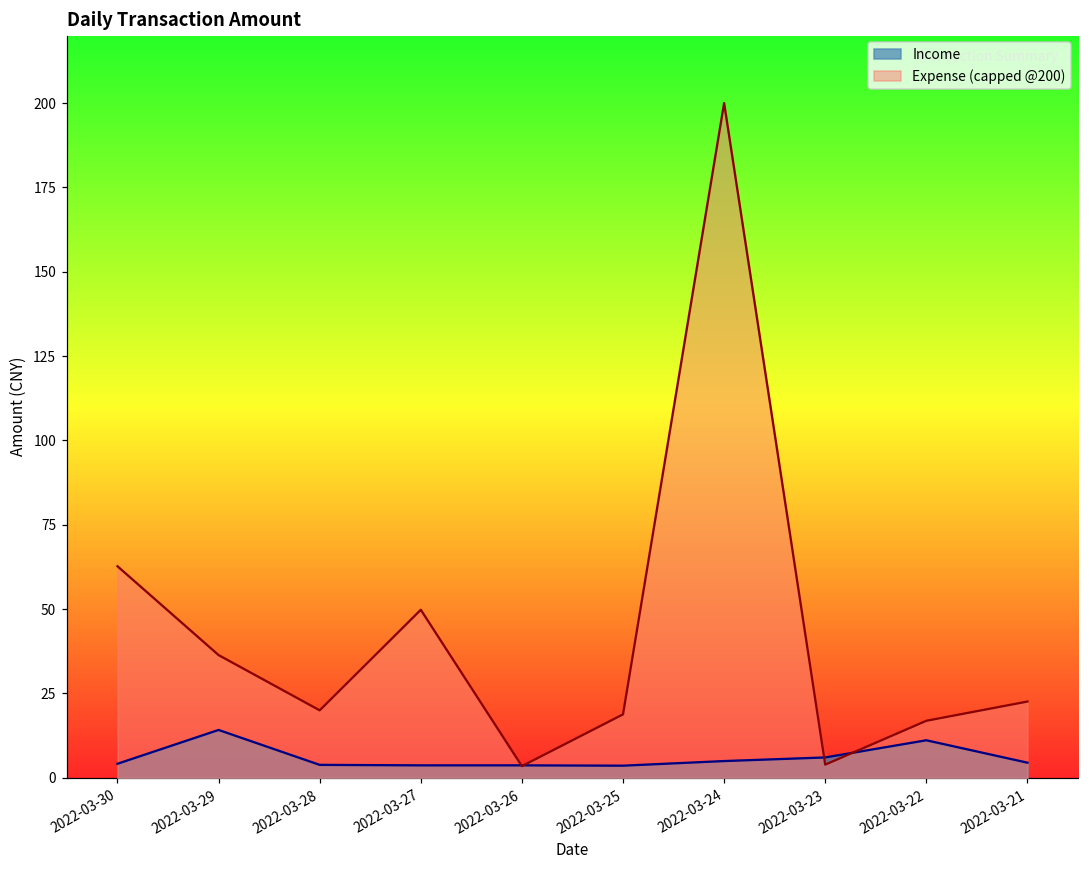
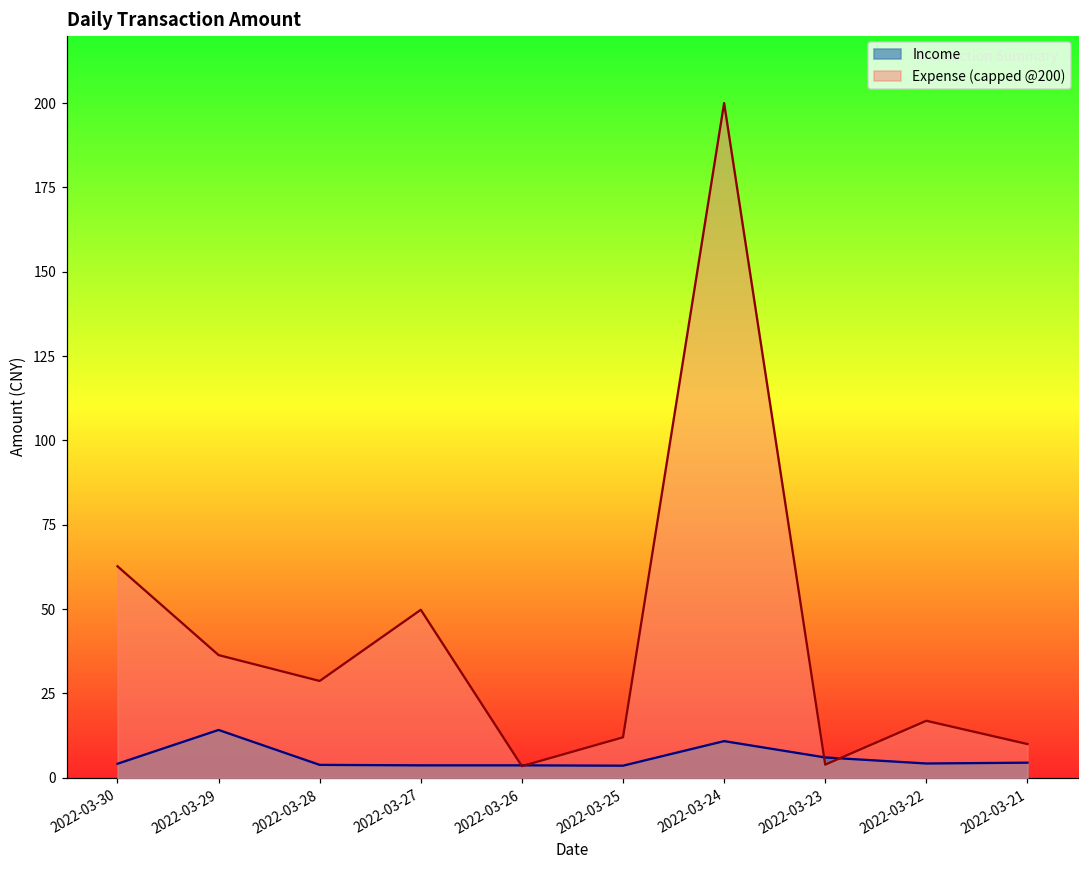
Expense (capped @200), 2022-03-28: 20 -> 29
Expense (capped @200), 2022-03-25: 19 -> 12
Income, 2022-03-24: 5 -> 11
Income, 2022-03-22: 11 -> 4
Expense (capped @200), 2022-03-21: 23 -> 10
